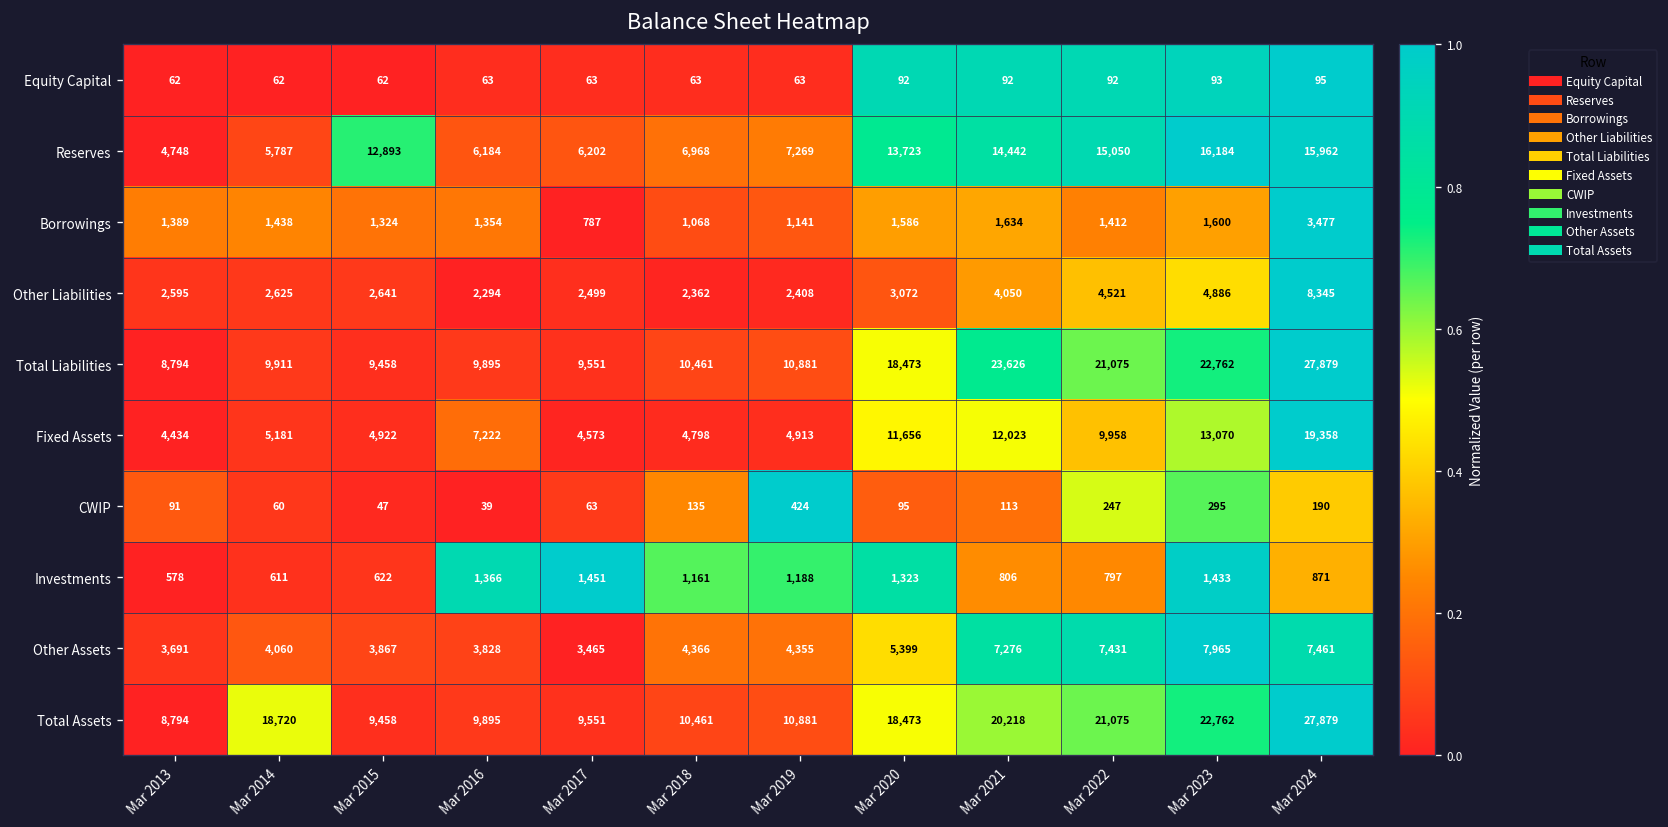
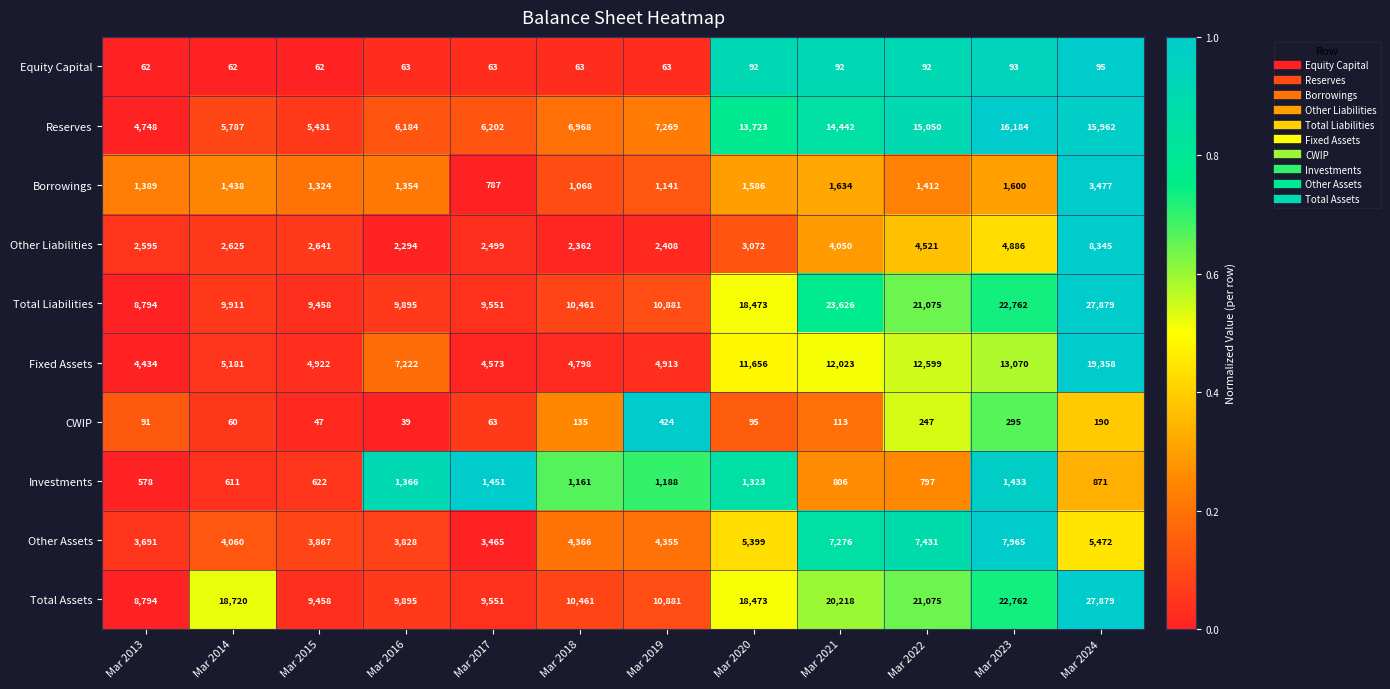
Reserves, Mar 2015: 12,893 -> 5,431
Fixed Assets, Mar 2022: 9,958 -> 12,599
Other Assets, Mar 2024: 7,461 -> 5,472
